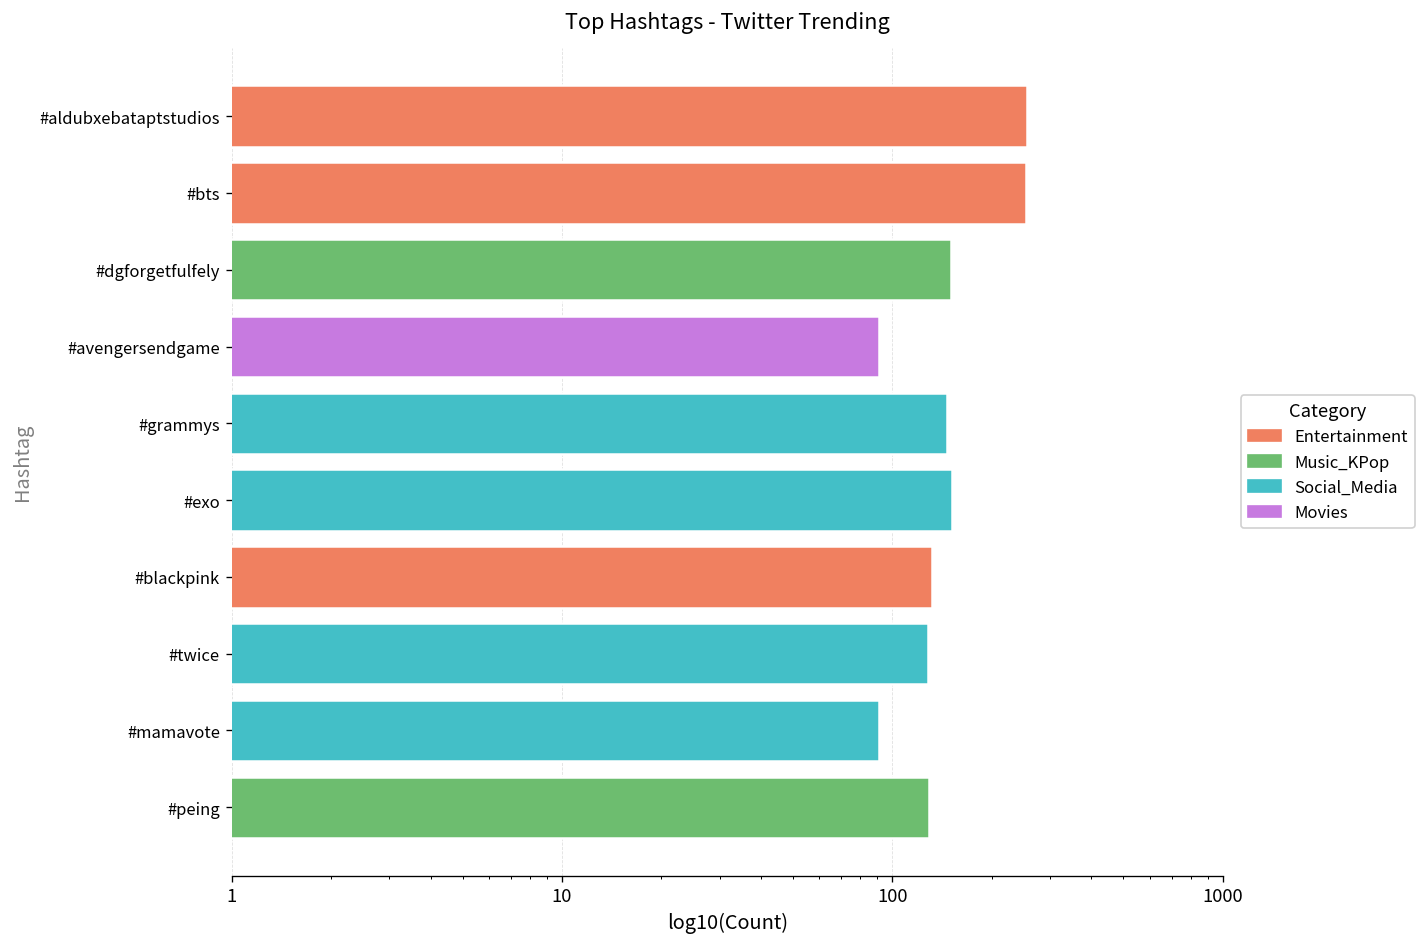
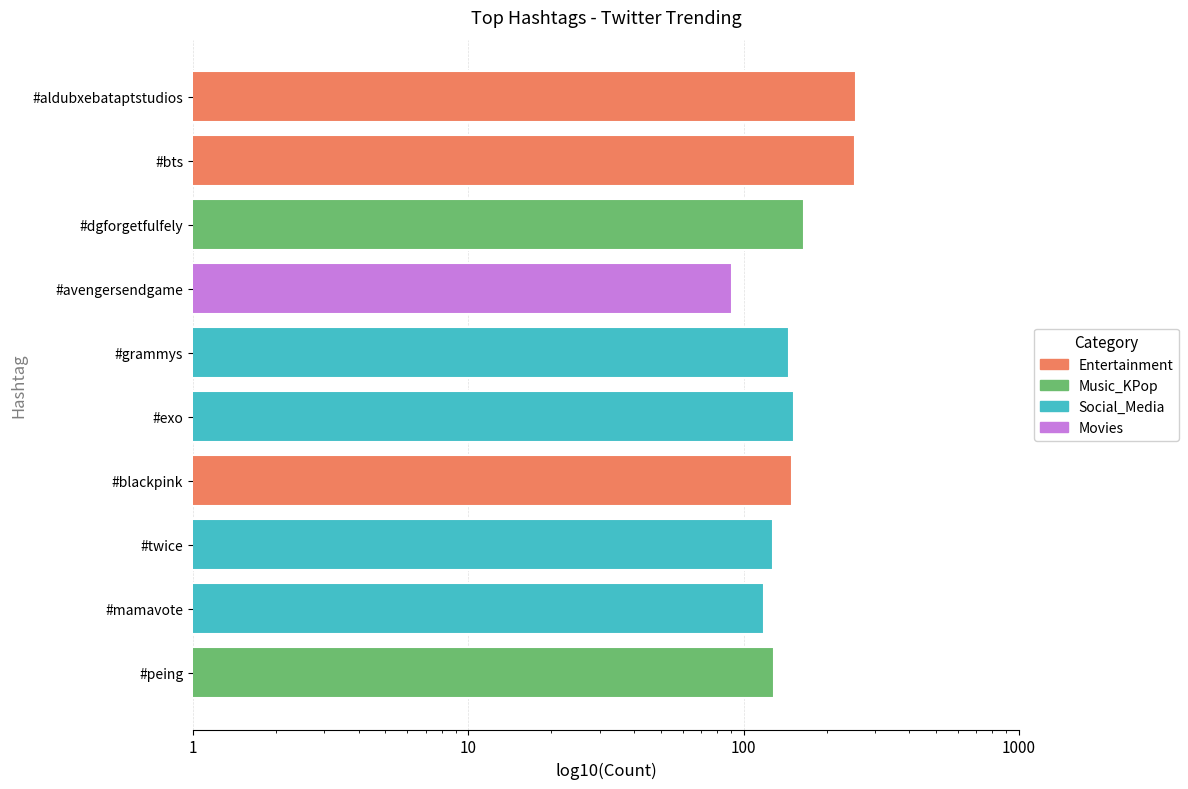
#dgforgetfulfely: 150 -> 170
#blackpink: 130 -> 150
#mamavote: 91 -> 119
